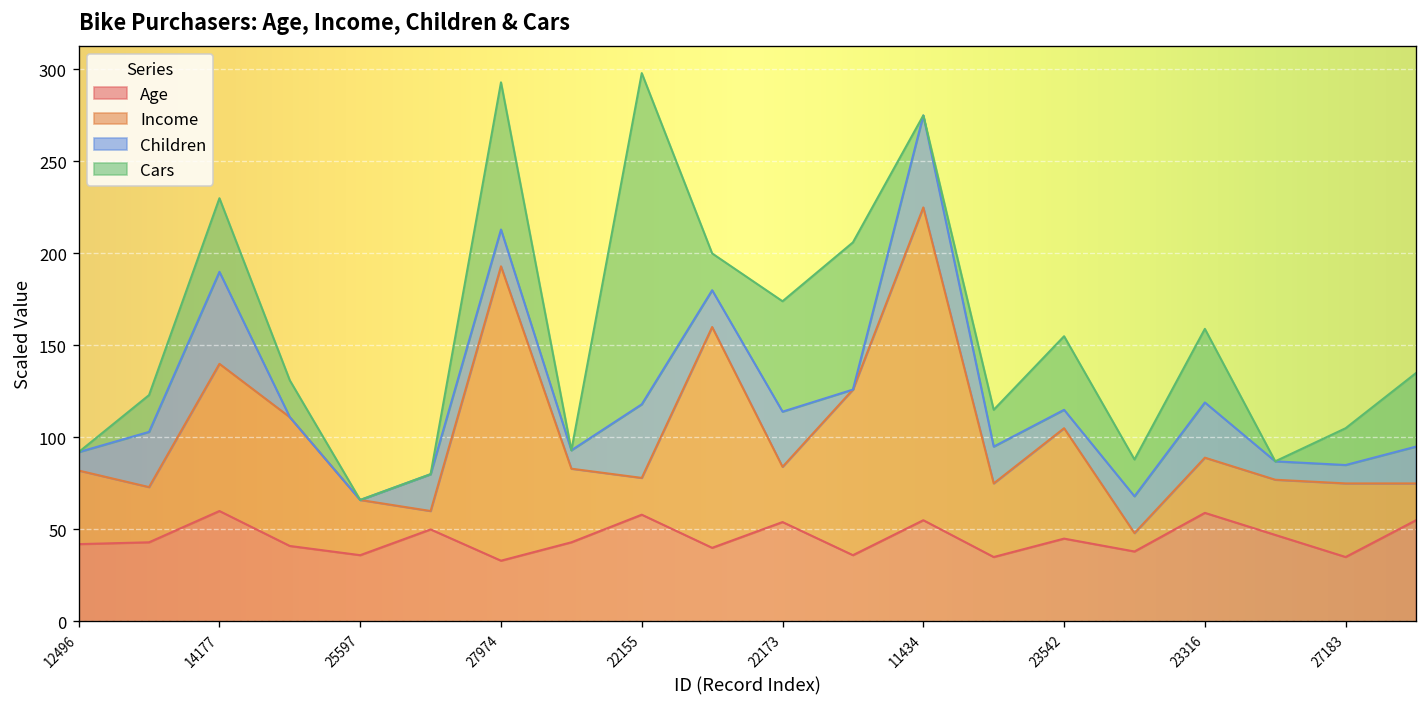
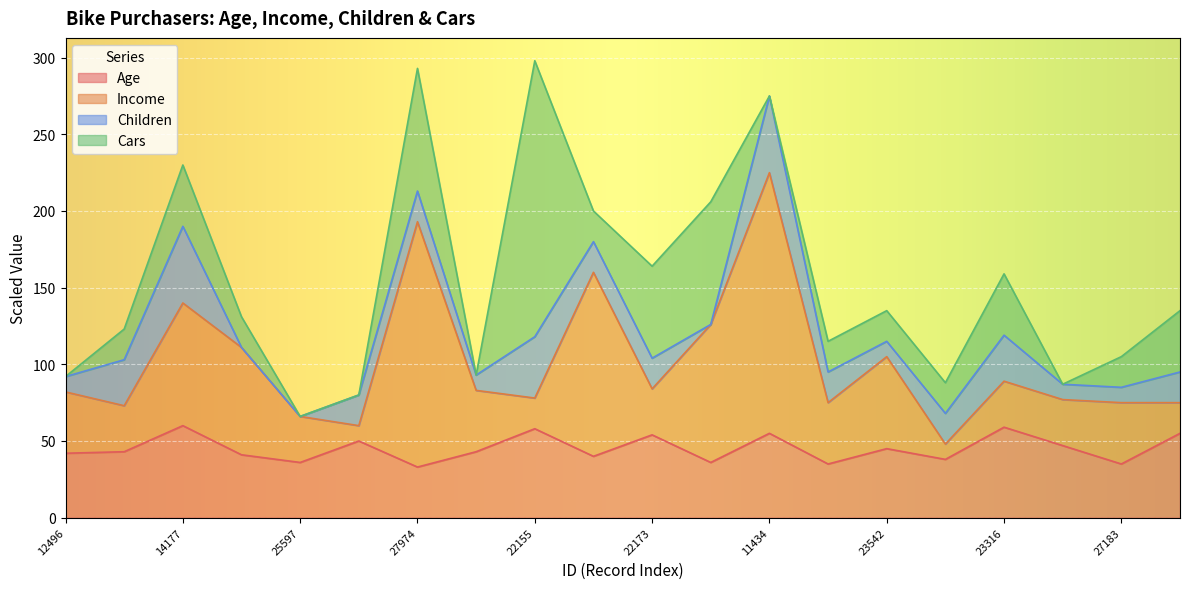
Children, 22173: 30 -> 20
Cars, 23542: 40 -> 20
